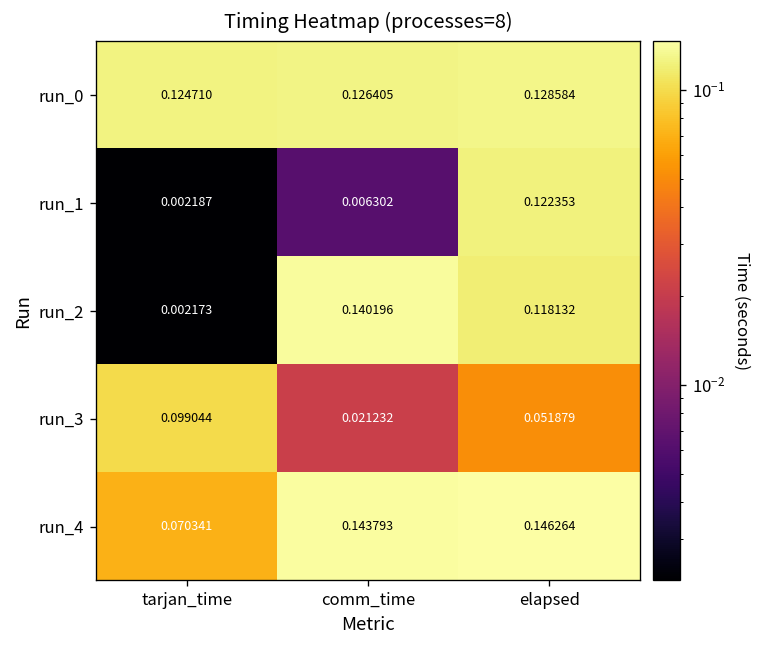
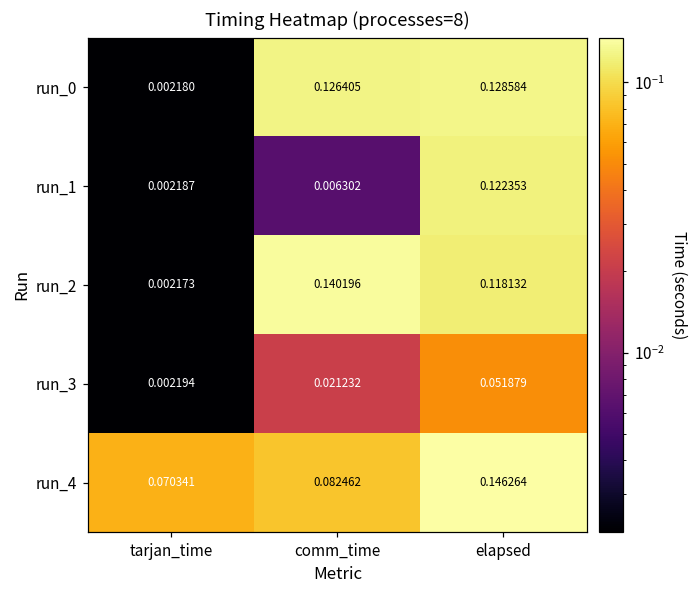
run_0, tarjan_time: 0.124710 -> 0.002180
run_3, tarjan_time: 0.099044 -> 0.002194
run_4, comm_time: 0.143793 -> 0.082462
